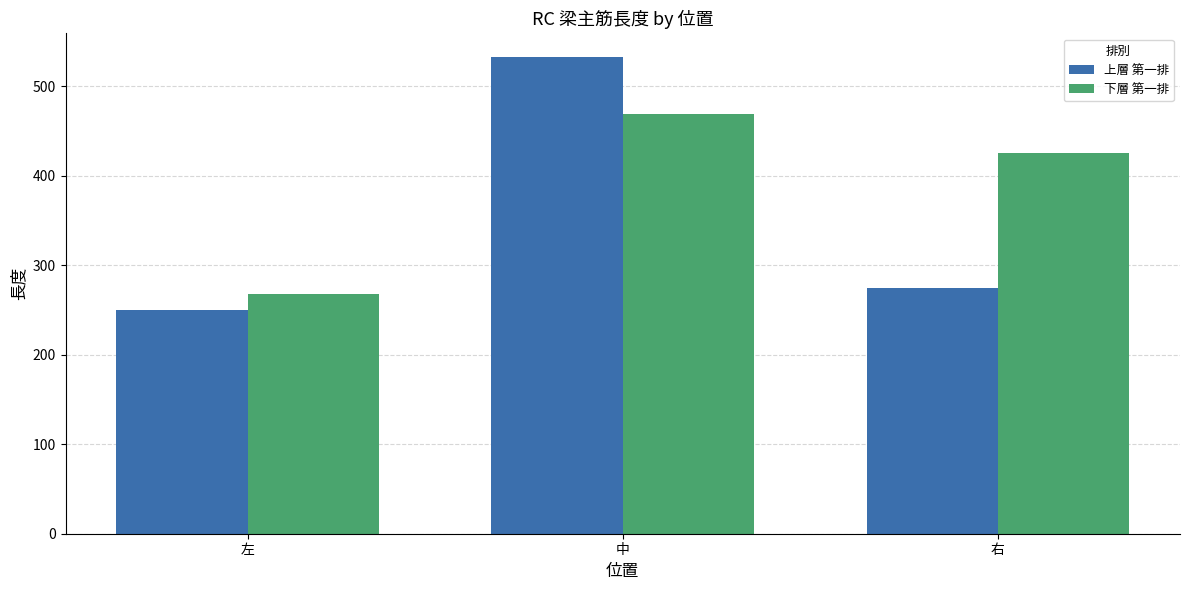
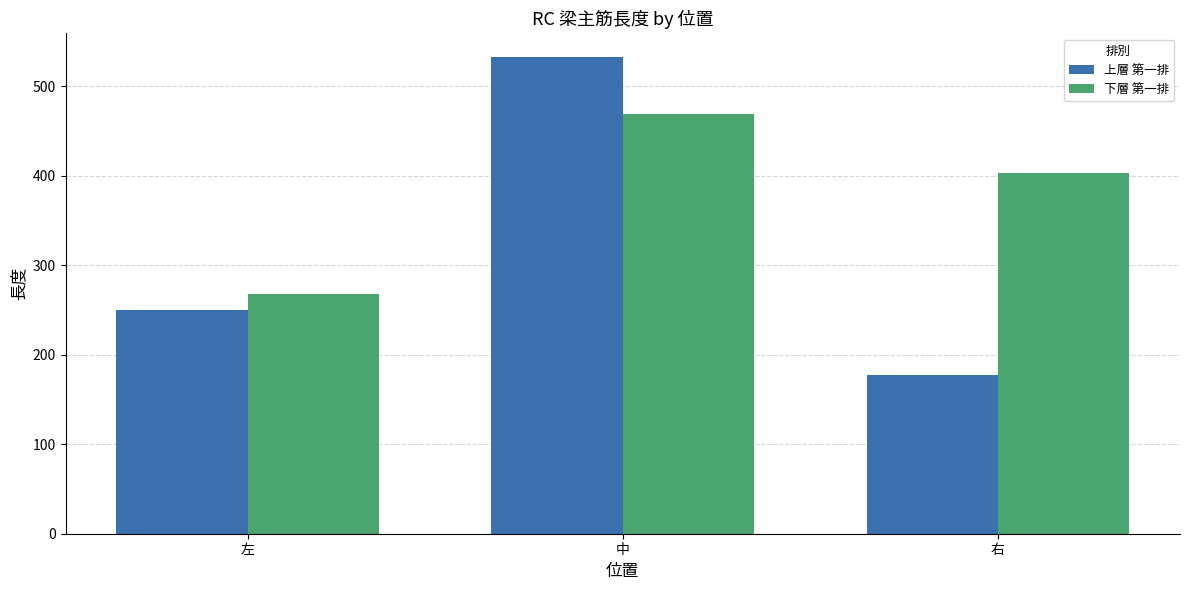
上層 第一排, 右: 280 -> 180
下層 第一排, 右: 430 -> 400
